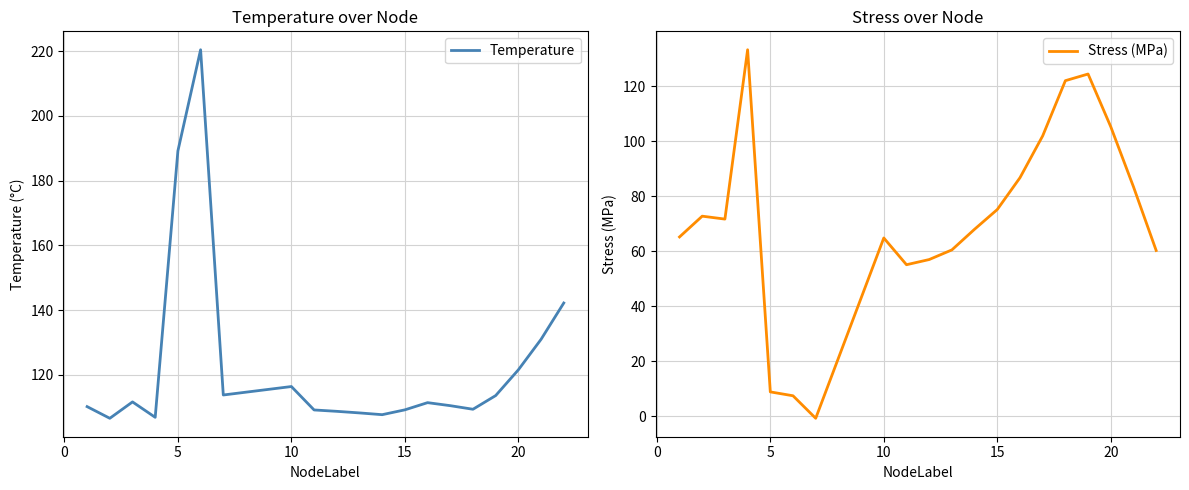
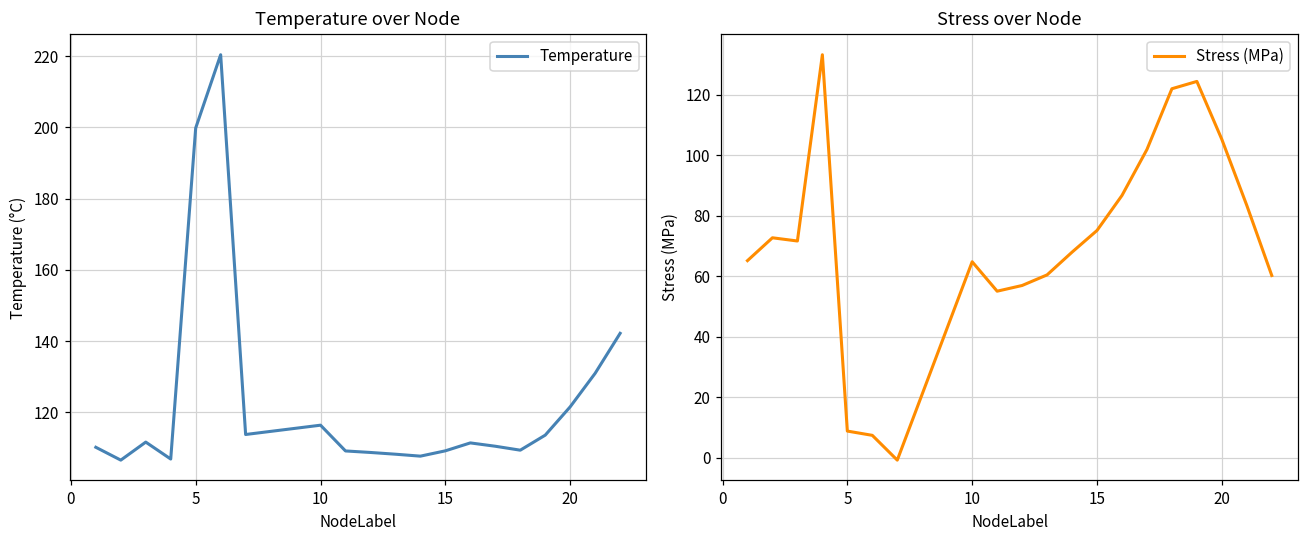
Temperature over Node, 5: 189 -> 200
